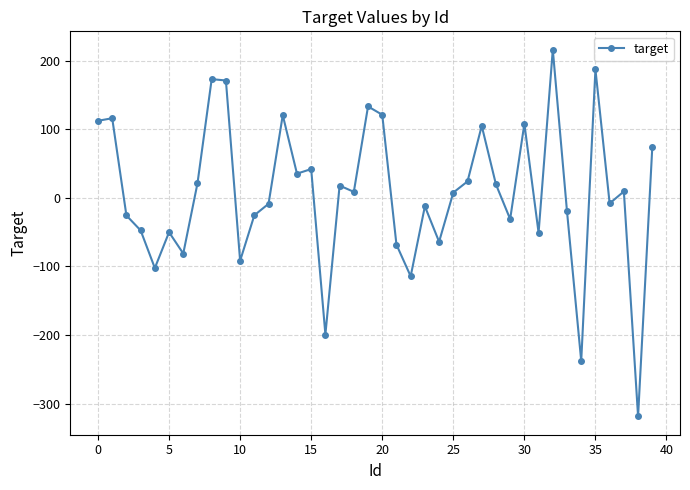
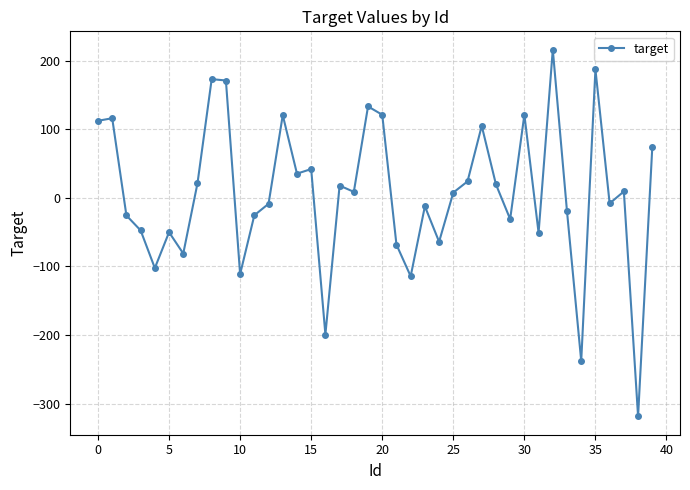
10: -90 -> -110
30: 110 -> 120
